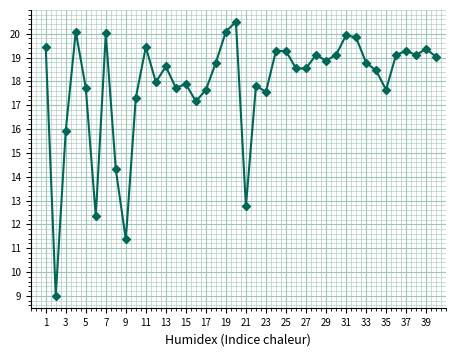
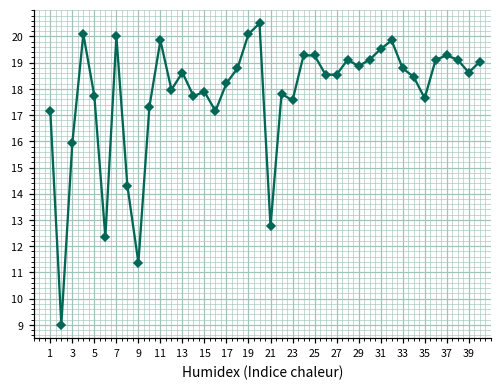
1: 19.4 -> 17.2
11: 19.4 -> 19.8
17: 17.6 -> 18.2
31: 19.9 -> 19.5
39: 19.4 -> 18.6
